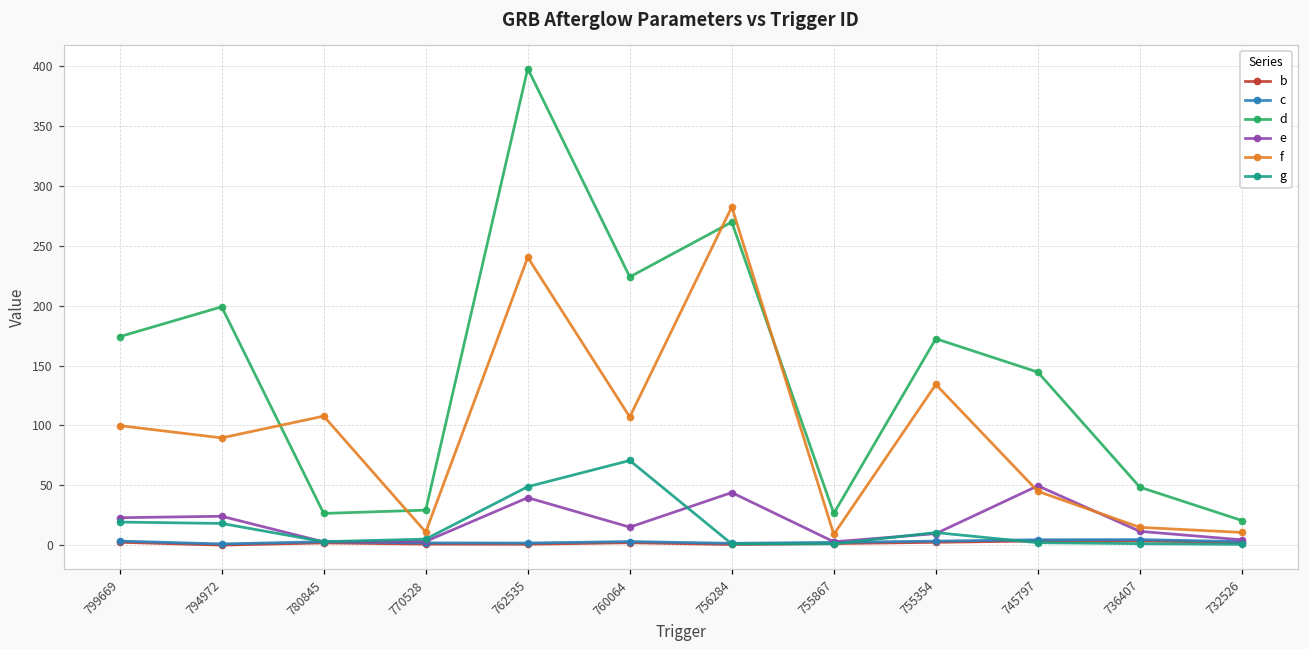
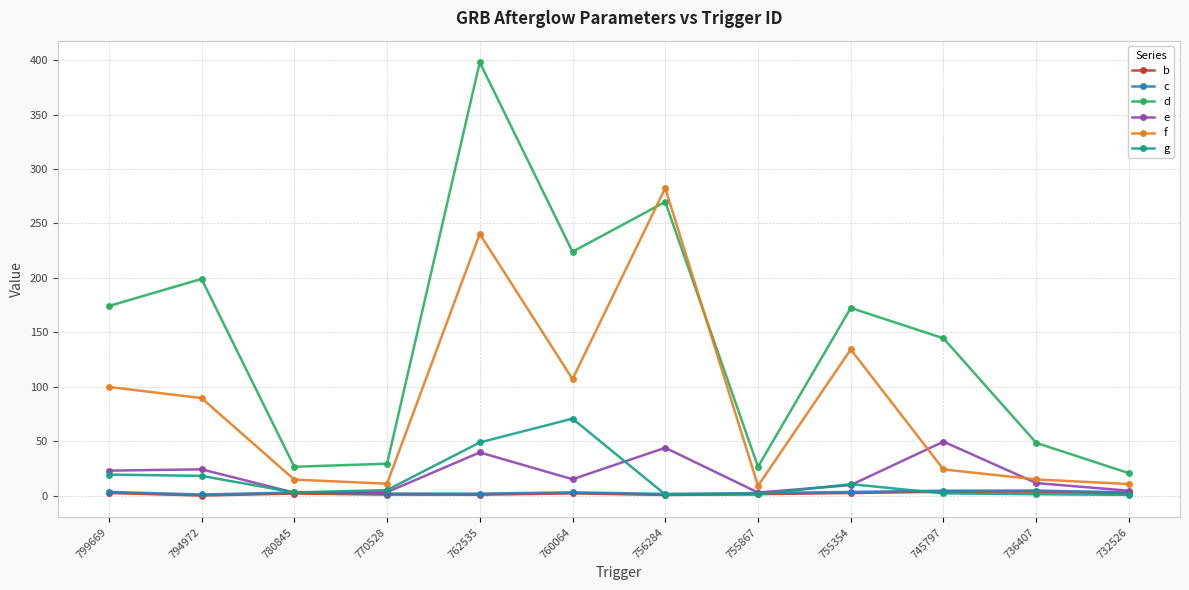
f, 780845: 108 -> 15
f, 745797: 45 -> 24
